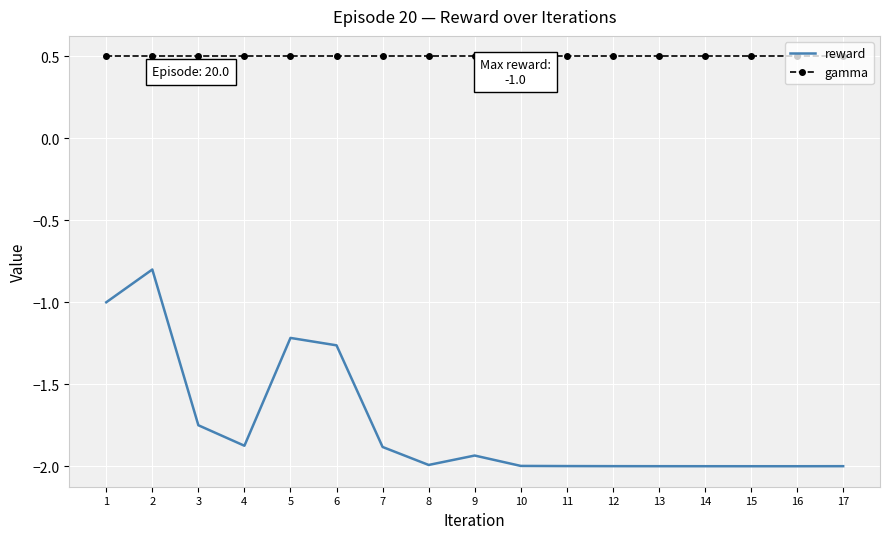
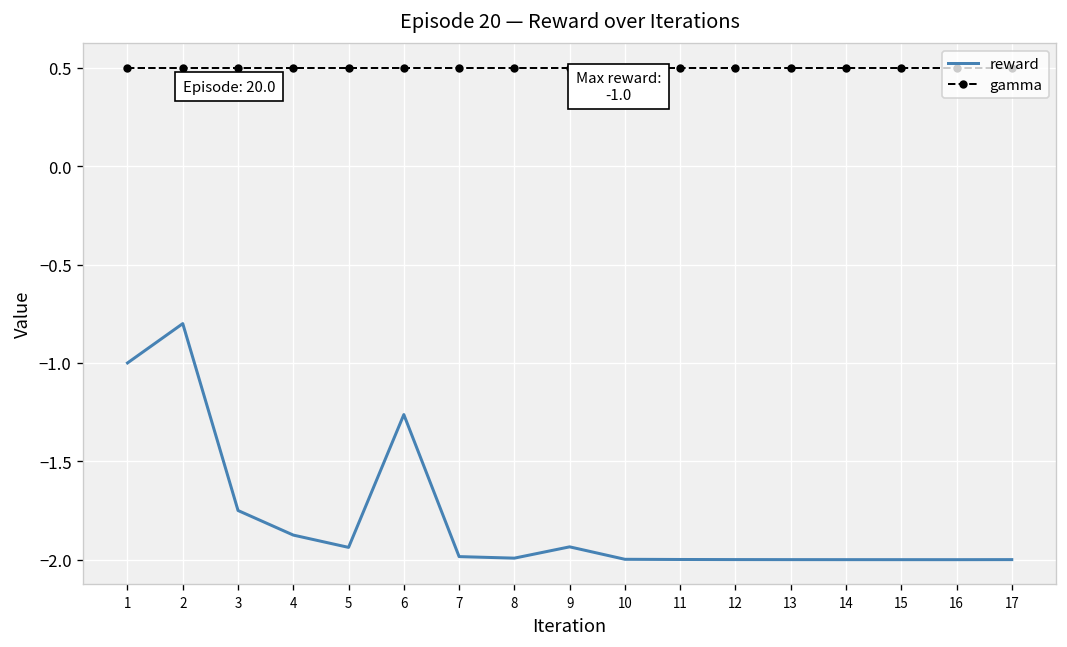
reward, 5: -1.22 -> -1.94
reward, 7: -1.88 -> -1.98
